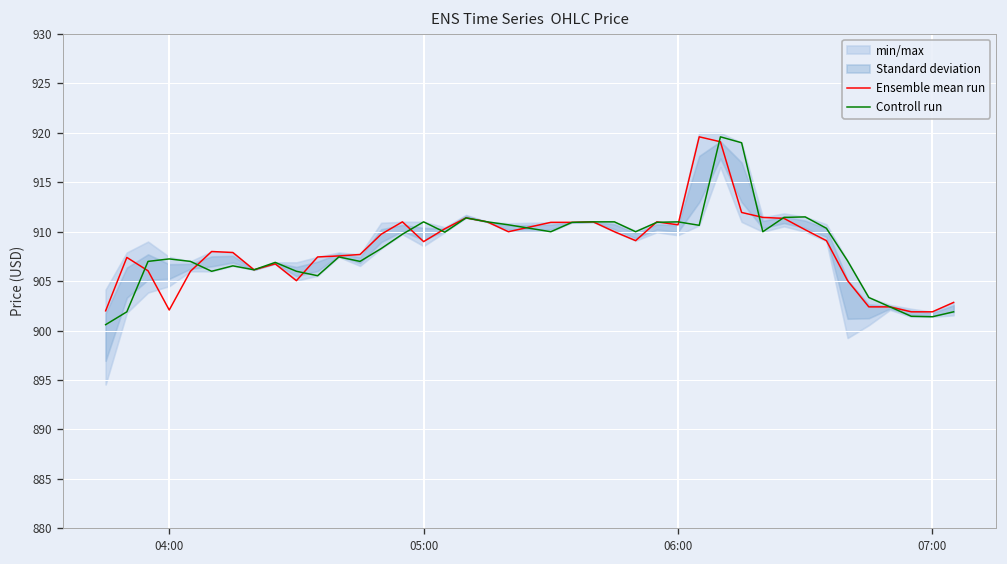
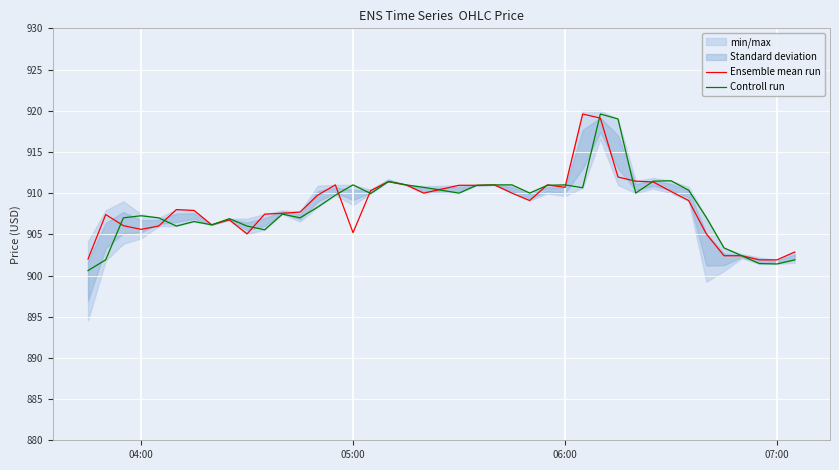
Ensemble mean run, 04:00: 902 -> 906
Ensemble mean run, 05:00: 909 -> 905
